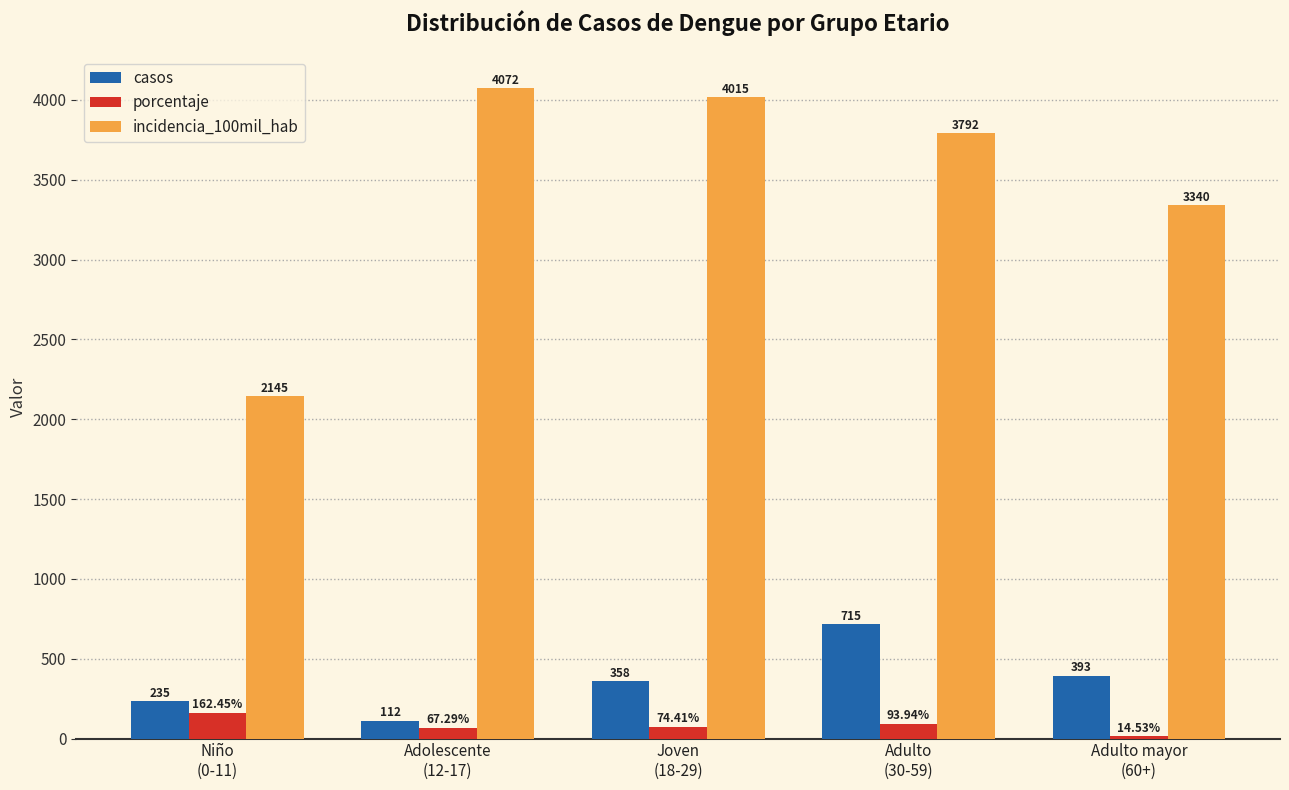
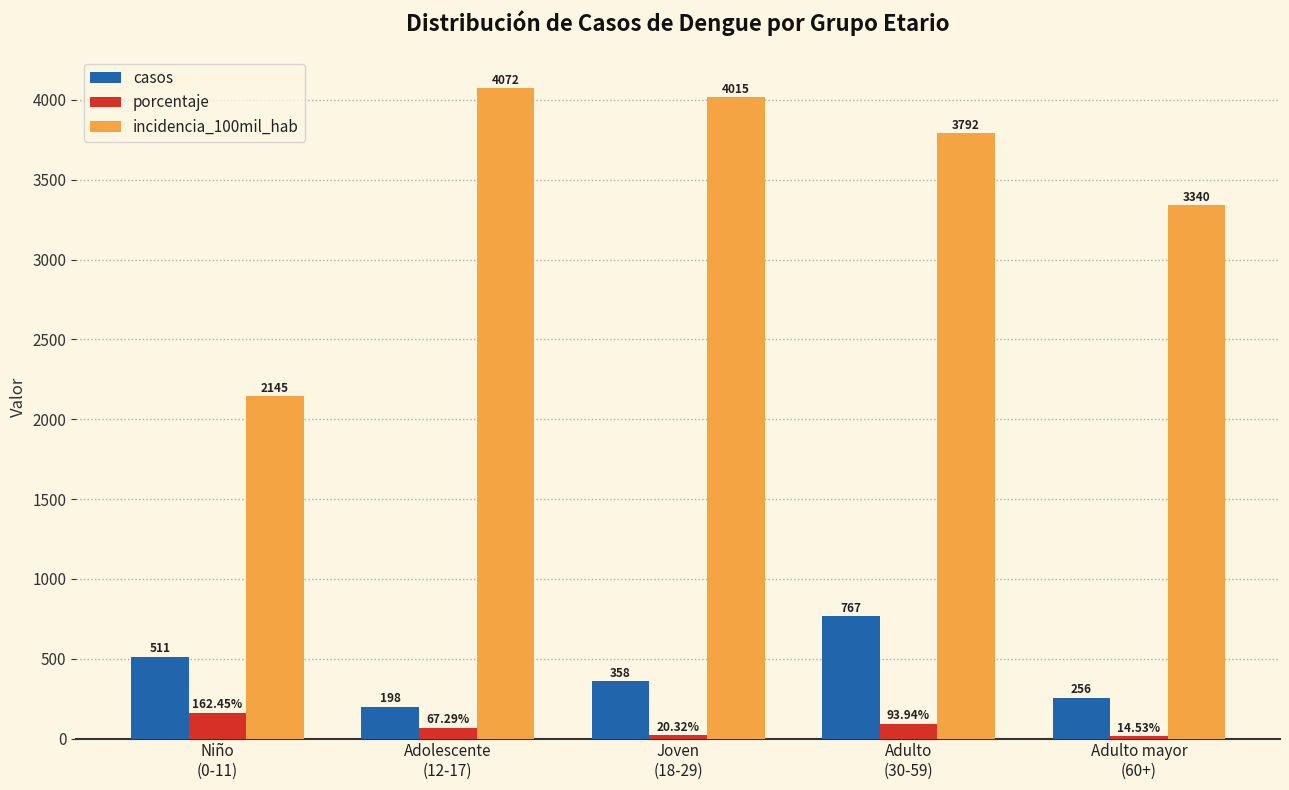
casos, Niño (0-11): 235 -> 511
casos, Adolescente (12-17): 112 -> 198
porcentaje, Joven (18-29): 74.41% -> 20.32%
casos, Adulto (30-59): 715 -> 767
casos, Adulto mayor (60+): 393 -> 256
